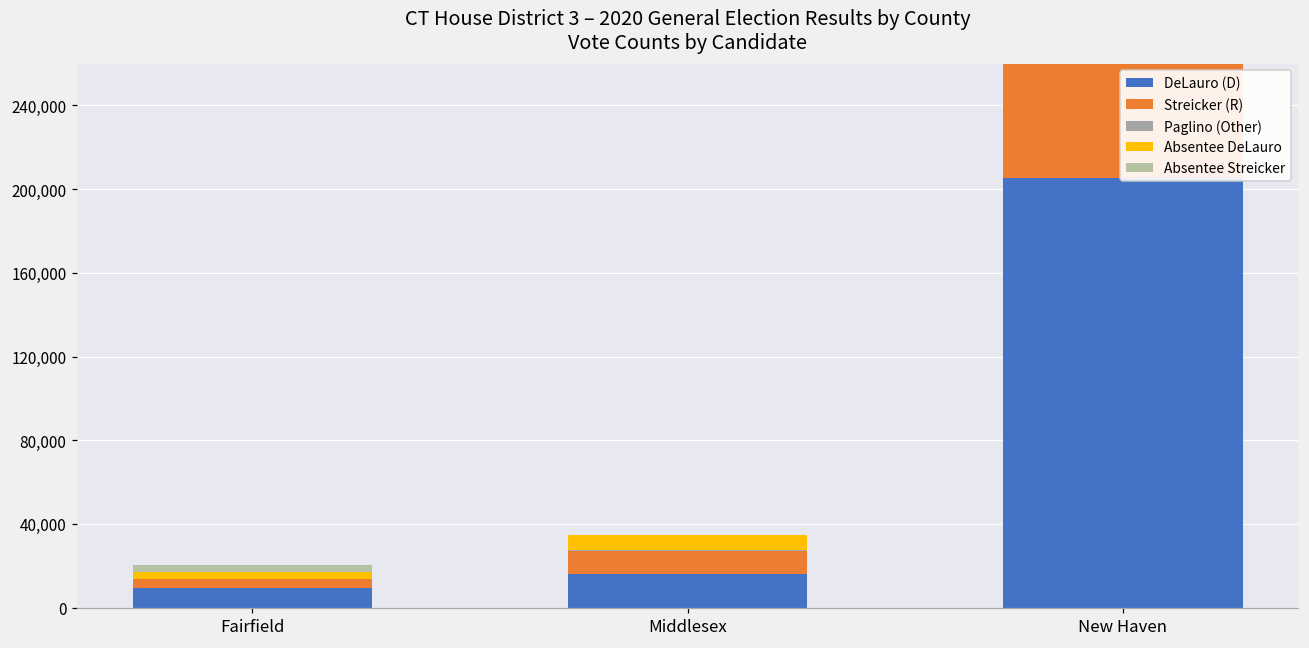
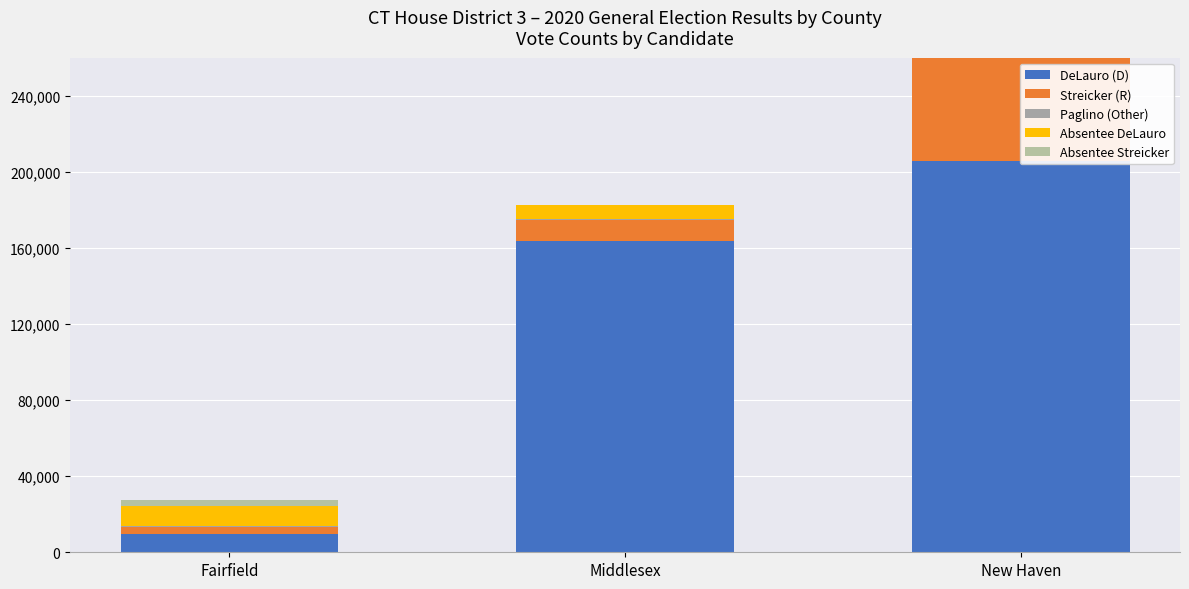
Absentee DeLauro, Fairfield: 3,000 -> 10,000
DeLauro (D), Middlesex: 16,000 -> 164,000
